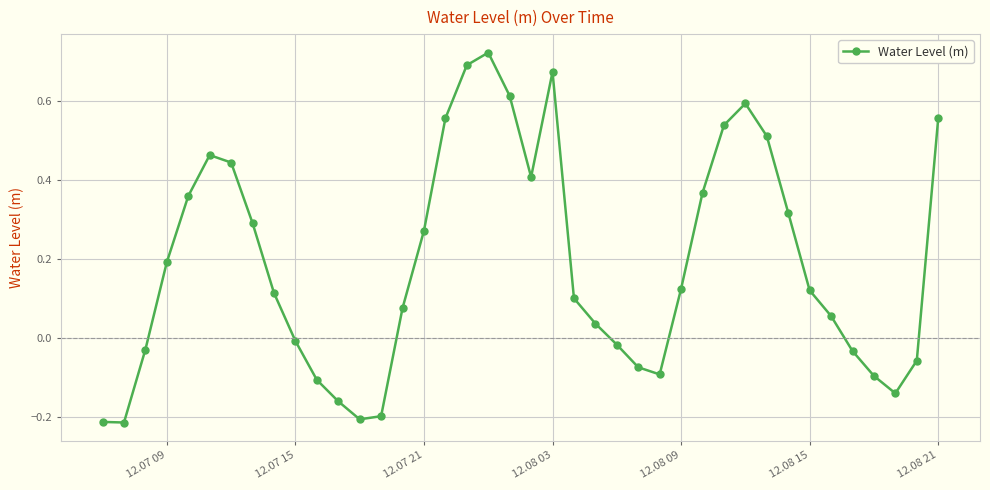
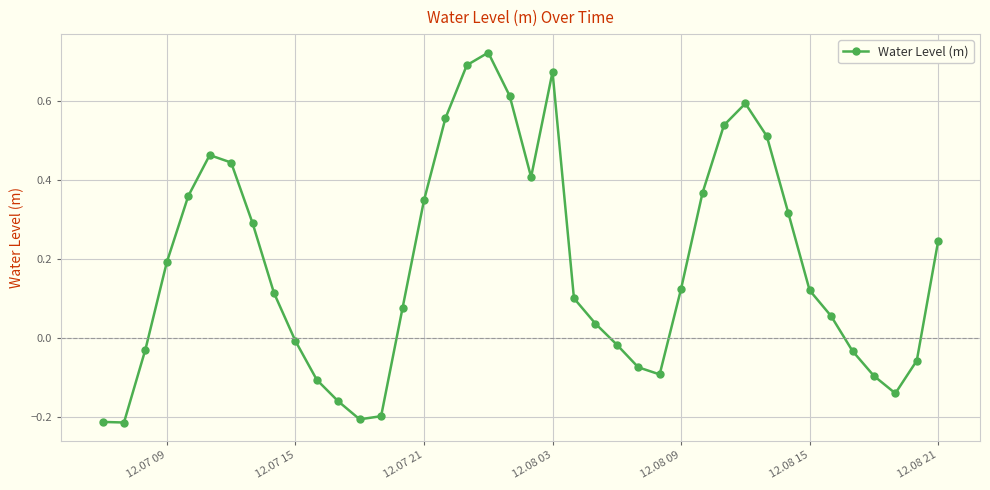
12.07 21: 0.27 -> 0.35
12.08 21: 0.56 -> 0.25
